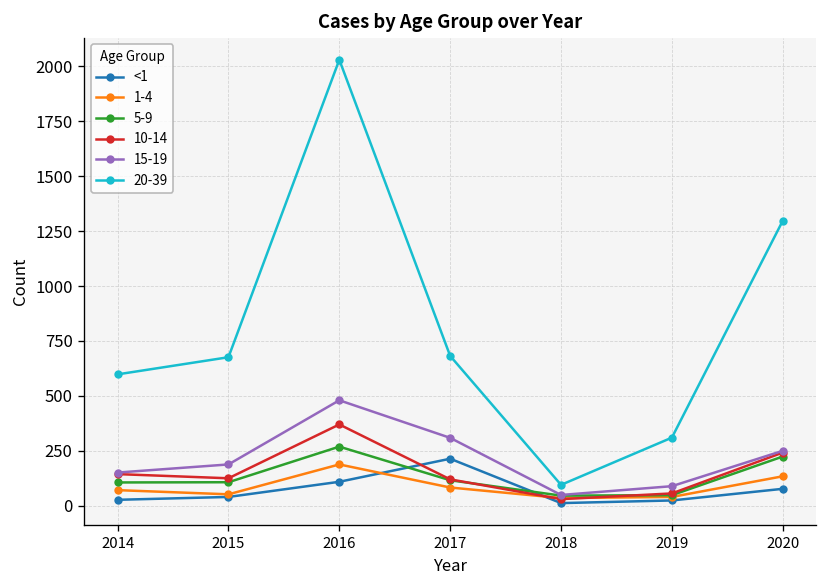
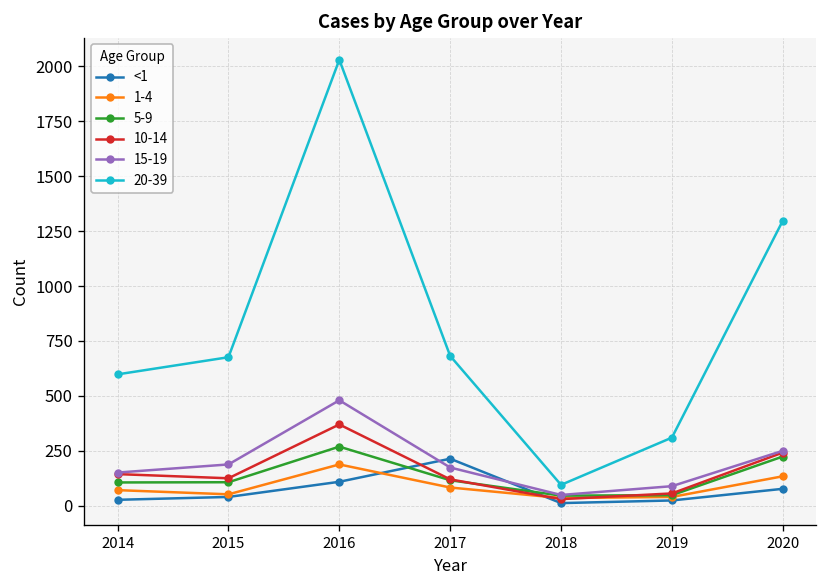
15-19, 2017: 310 -> 170
